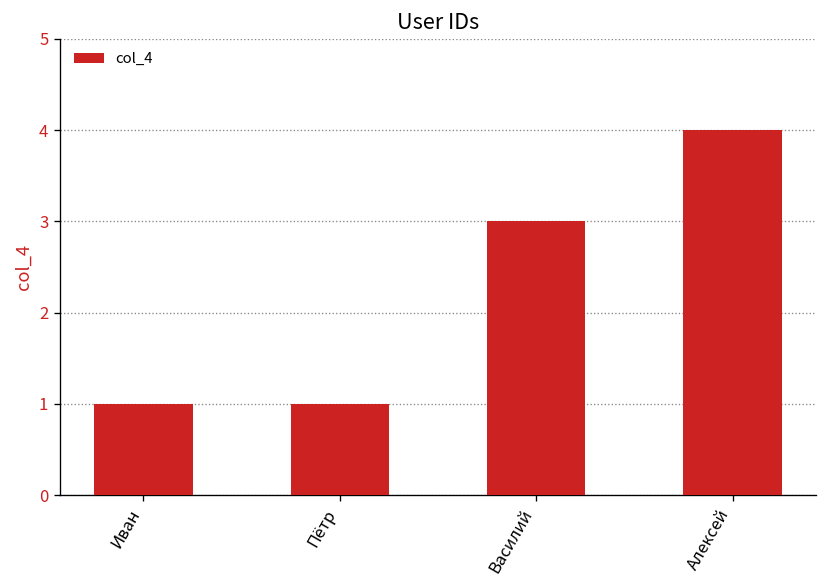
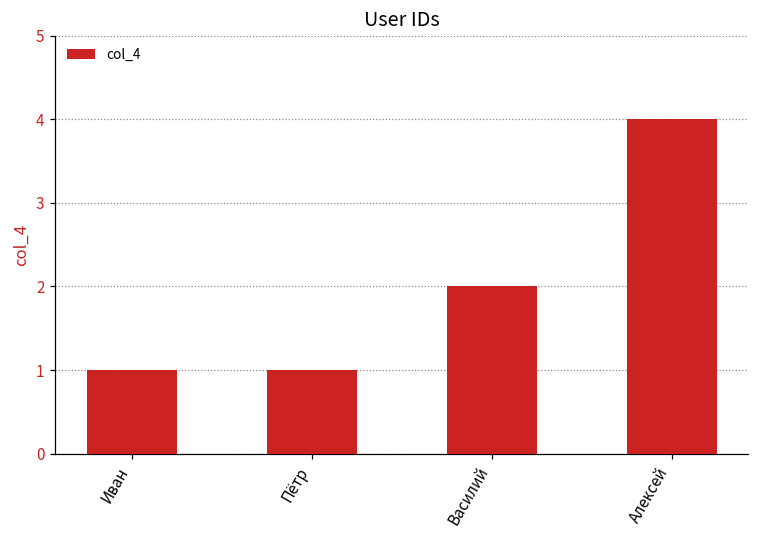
Василий: 3 -> 2
